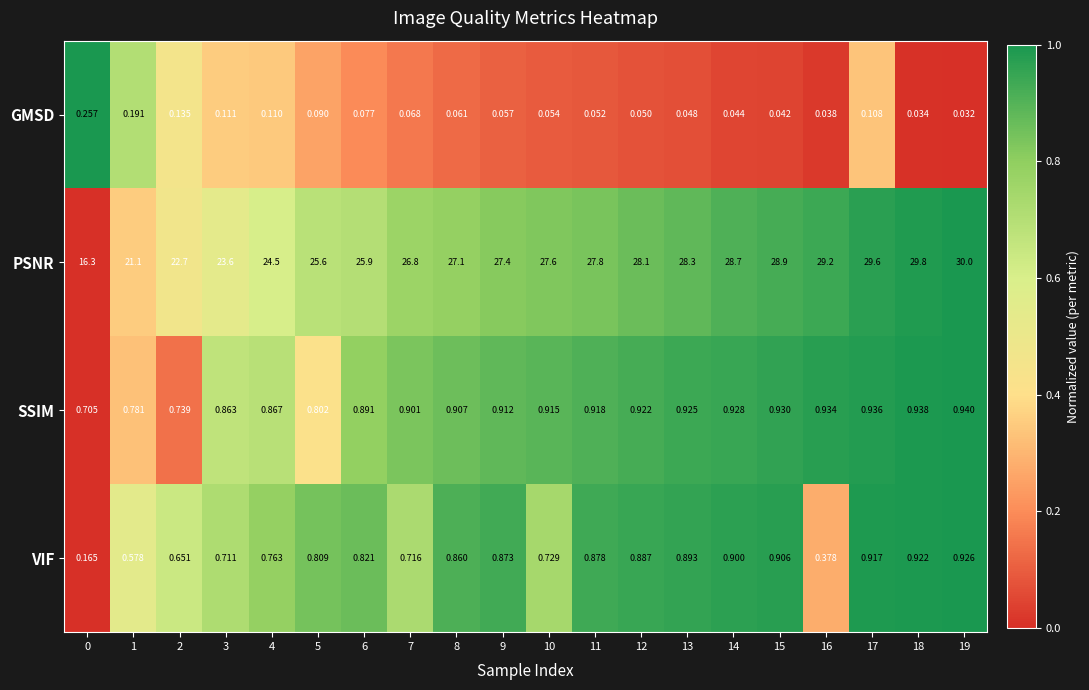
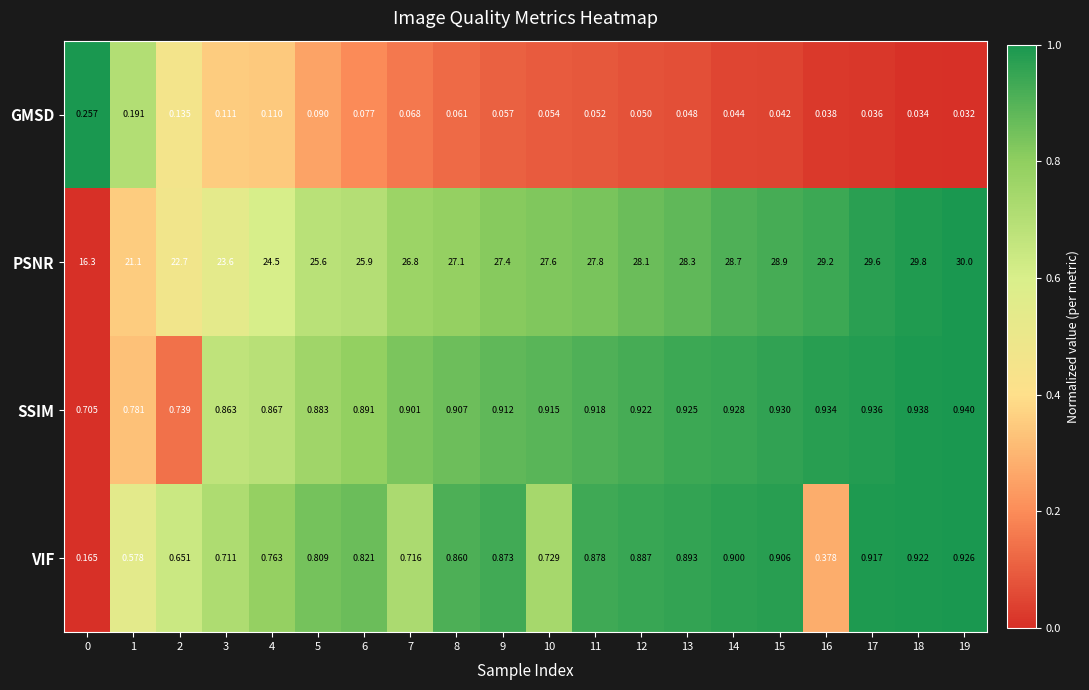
GMSD, 17: 0.108 -> 0.036
SSIM, 5: 0.802 -> 0.883
